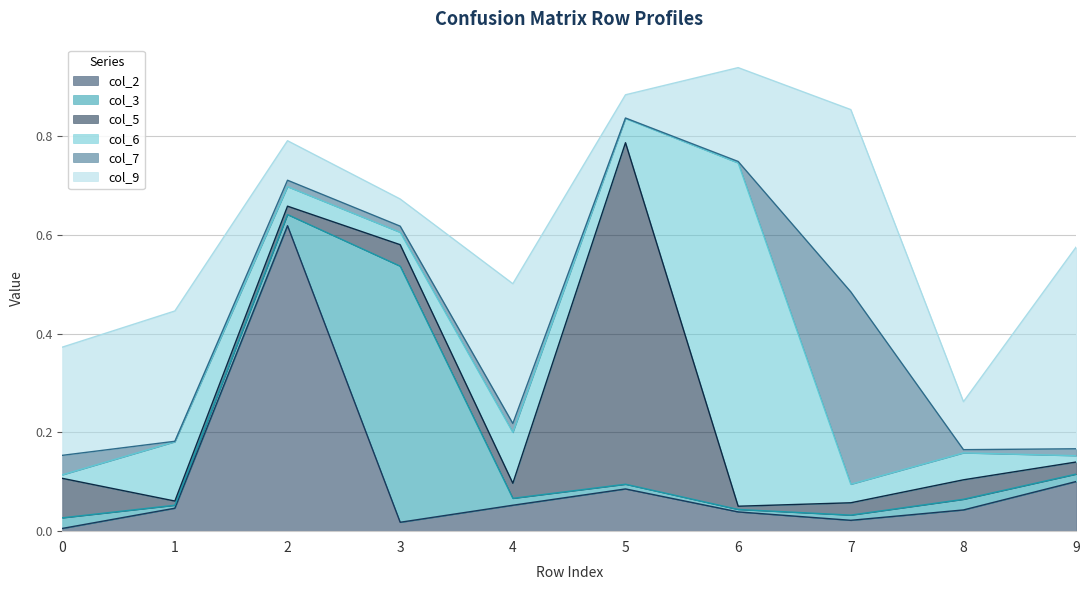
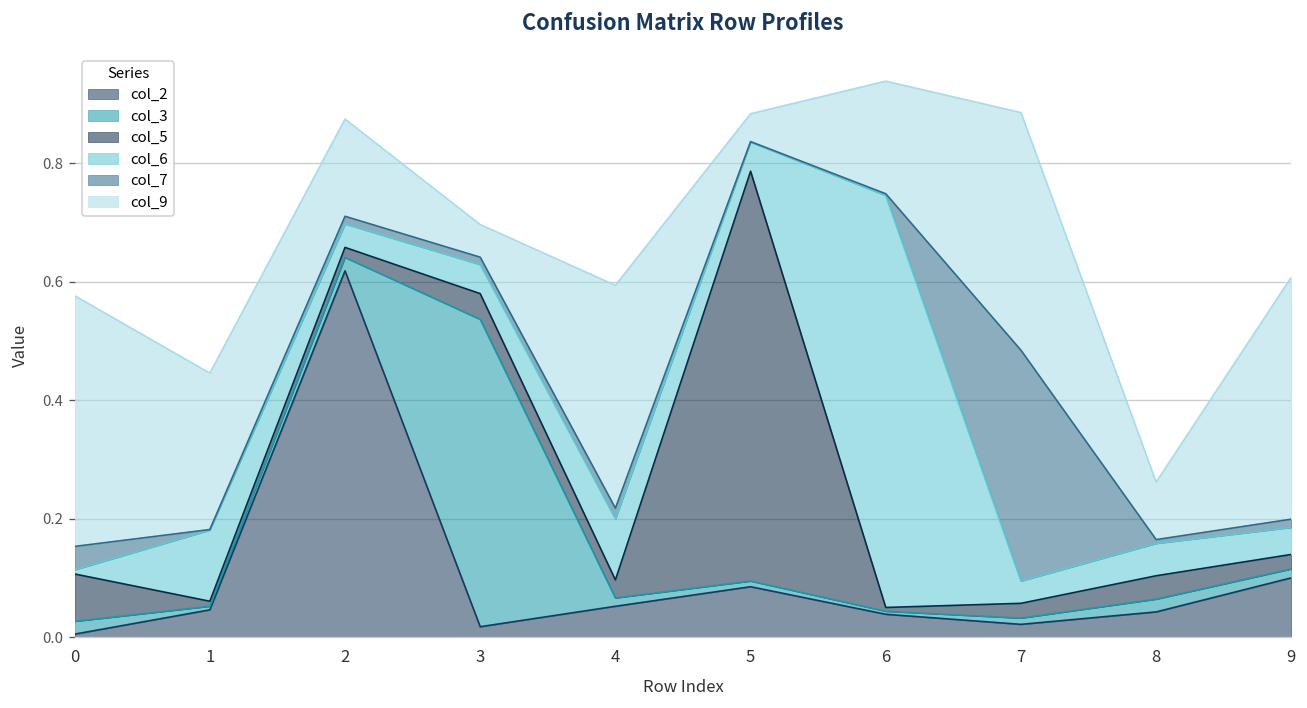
col_9, 0: 0.22 -> 0.42
col_9, 2: 0.08 -> 0.16
col_6, 3: 0.03 -> 0.05
col_9, 4: 0.28 -> 0.38
col_9, 7: 0.37 -> 0.40
col_6, 9: 0.01 -> 0.05
